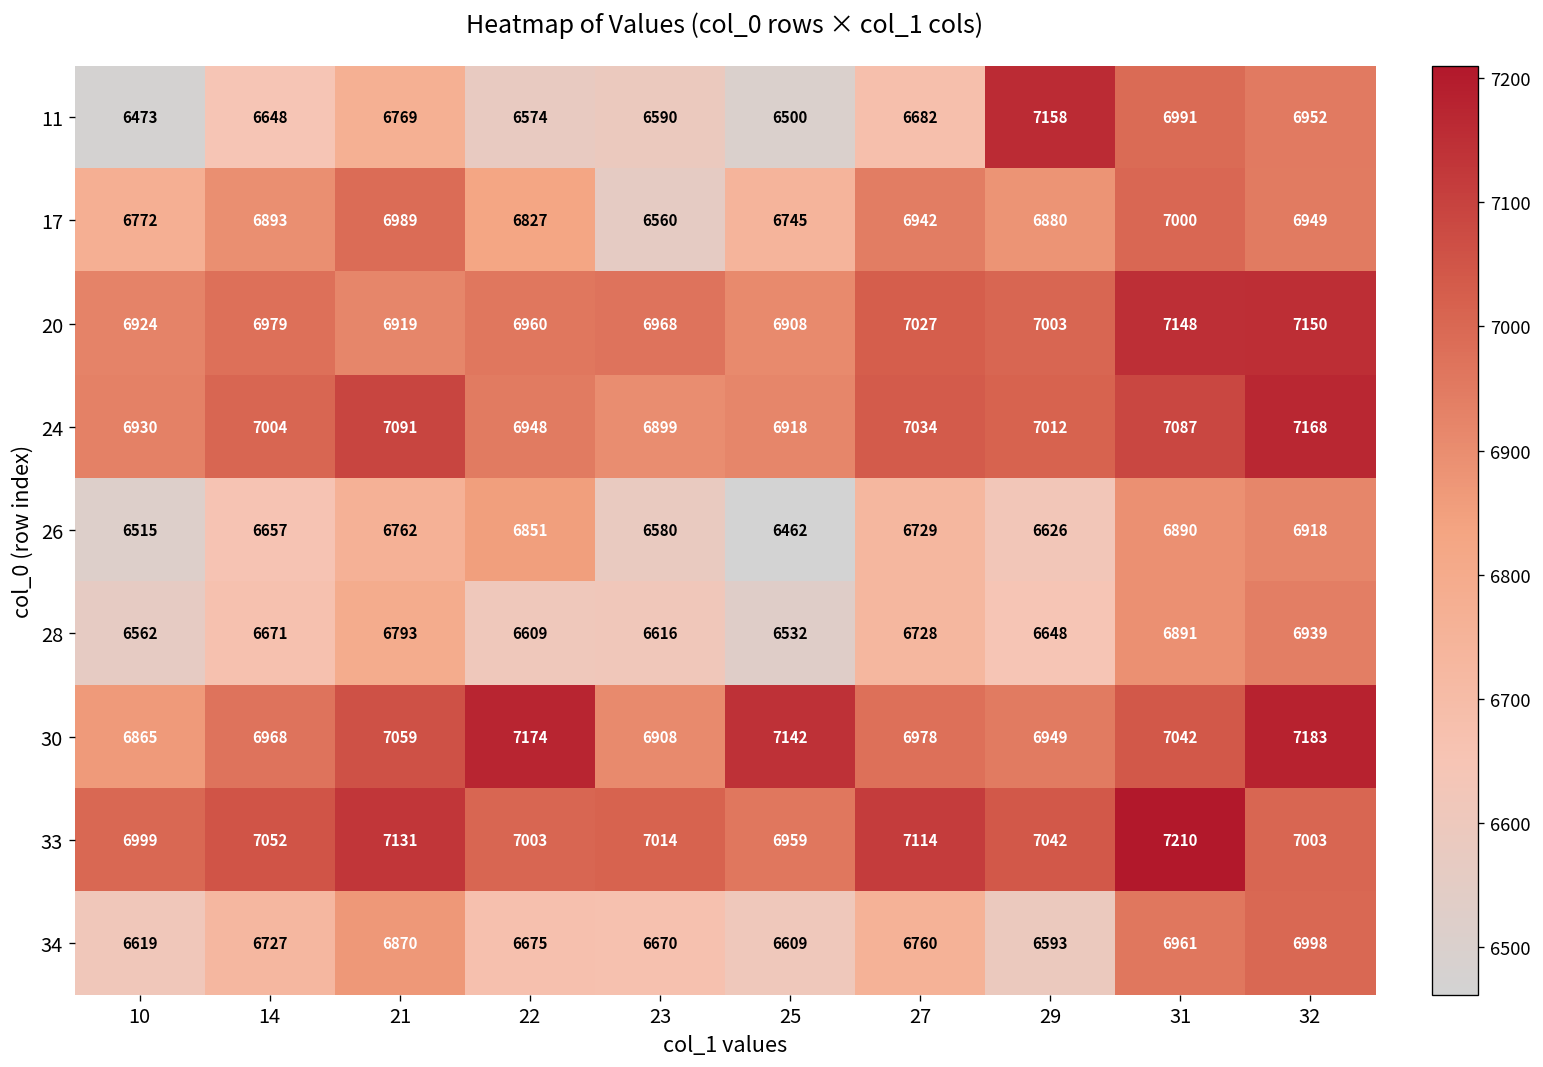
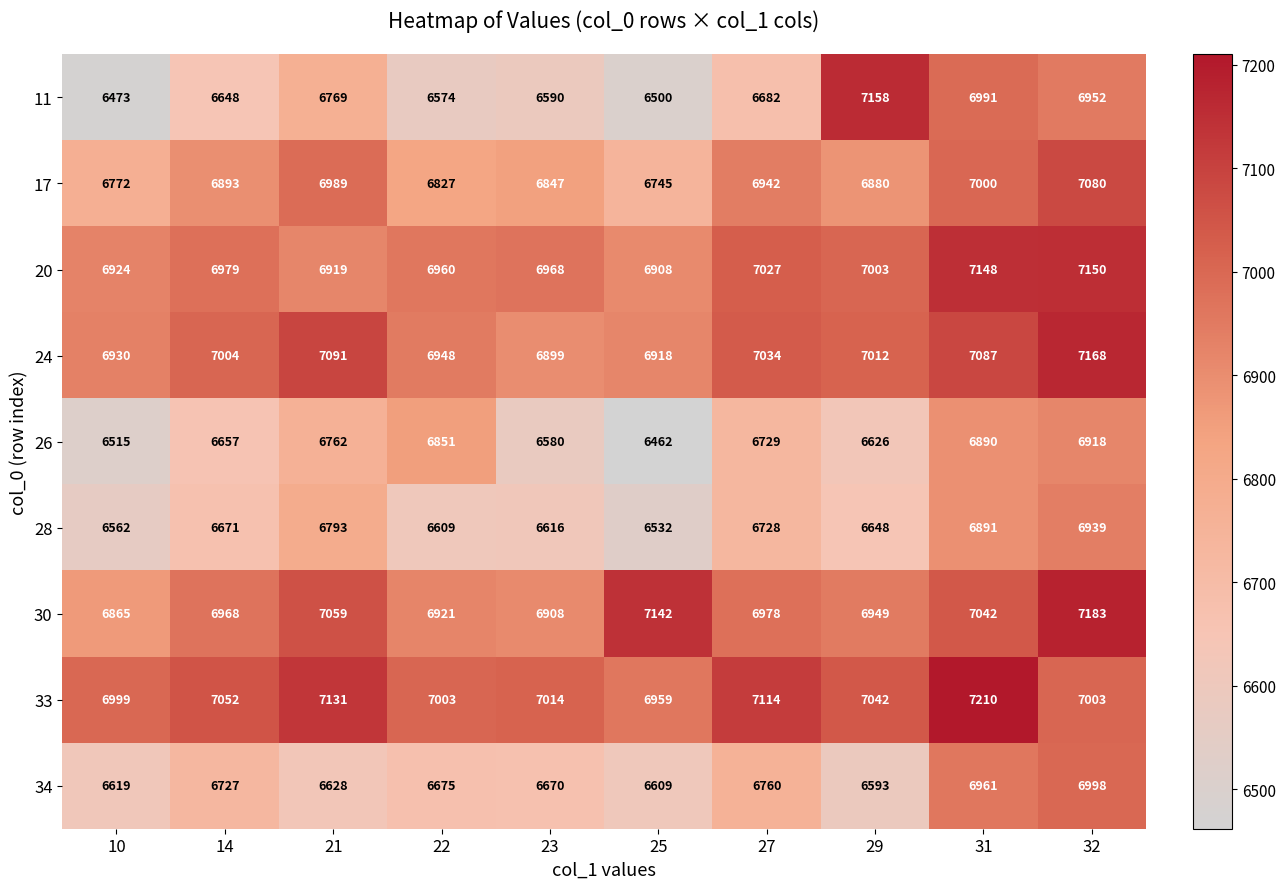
17, 23: 6560 -> 6847
17, 32: 6949 -> 7080
30, 22: 7174 -> 6921
34, 21: 6870 -> 6628
